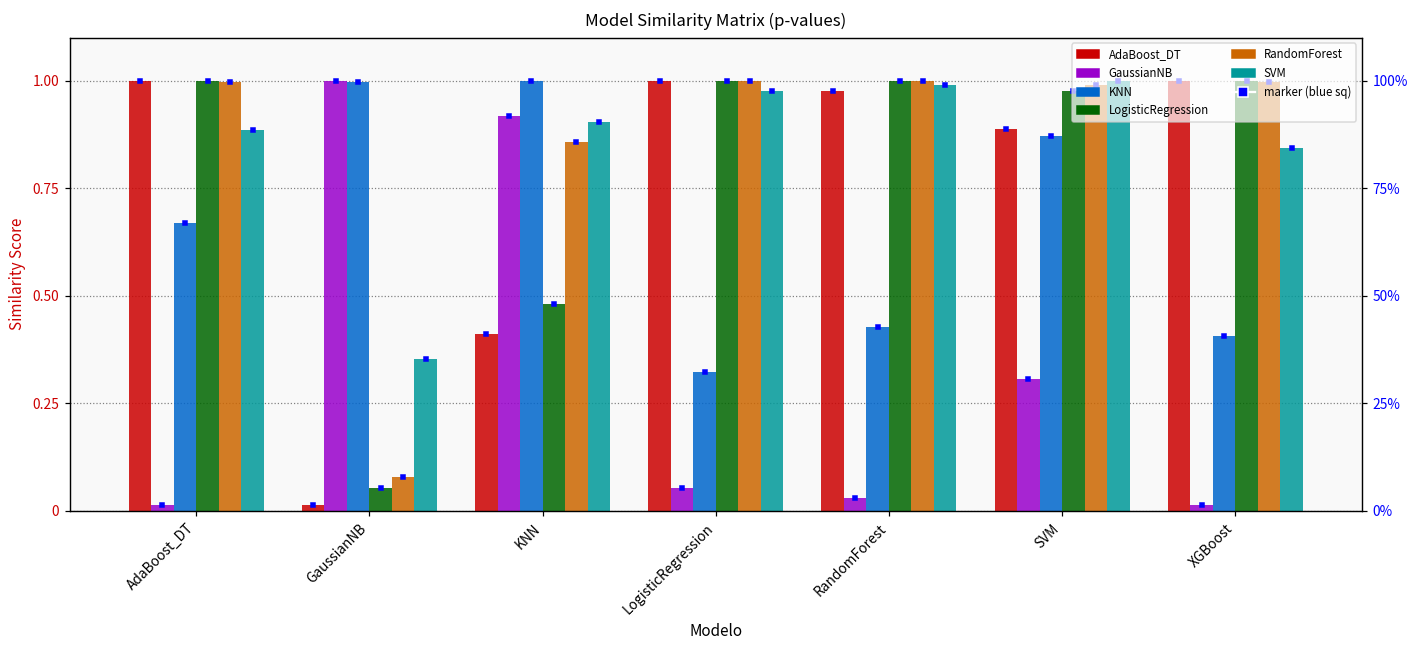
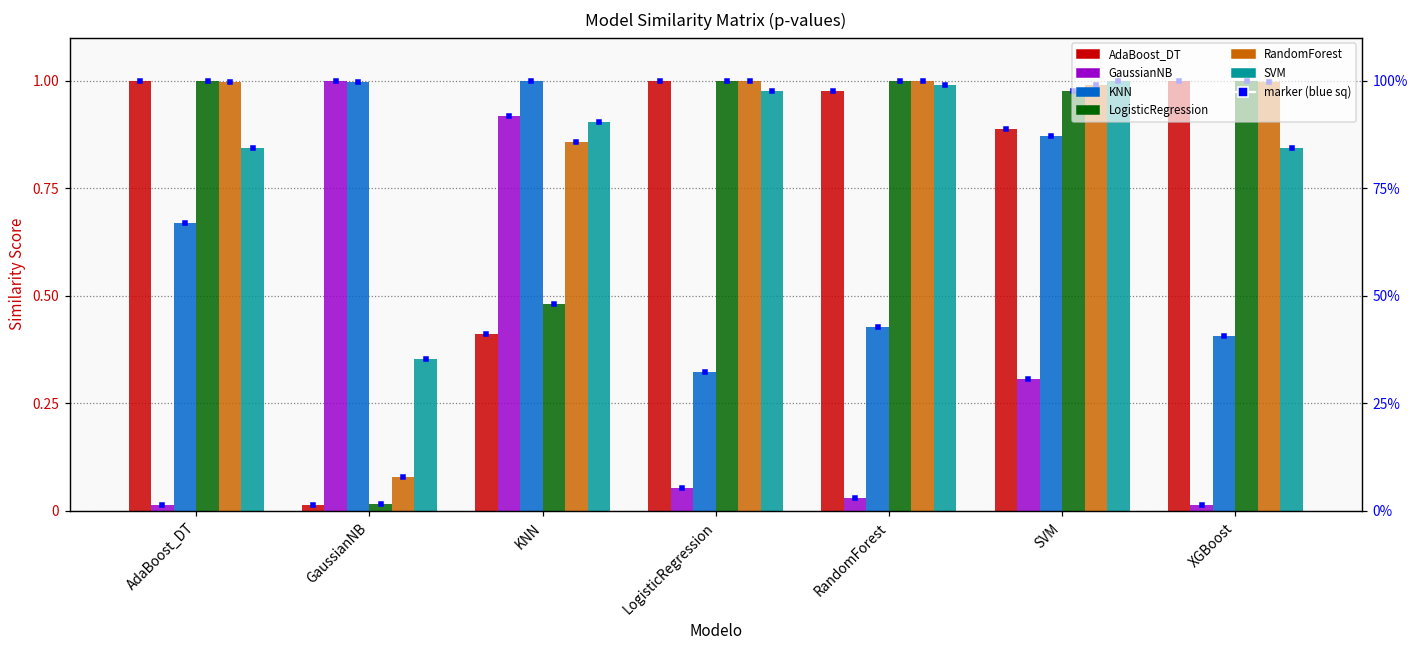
SVM, AdaBoost_DT: 0.88 -> 0.84
LogisticRegression, GaussianNB: 0.05 -> 0.02
